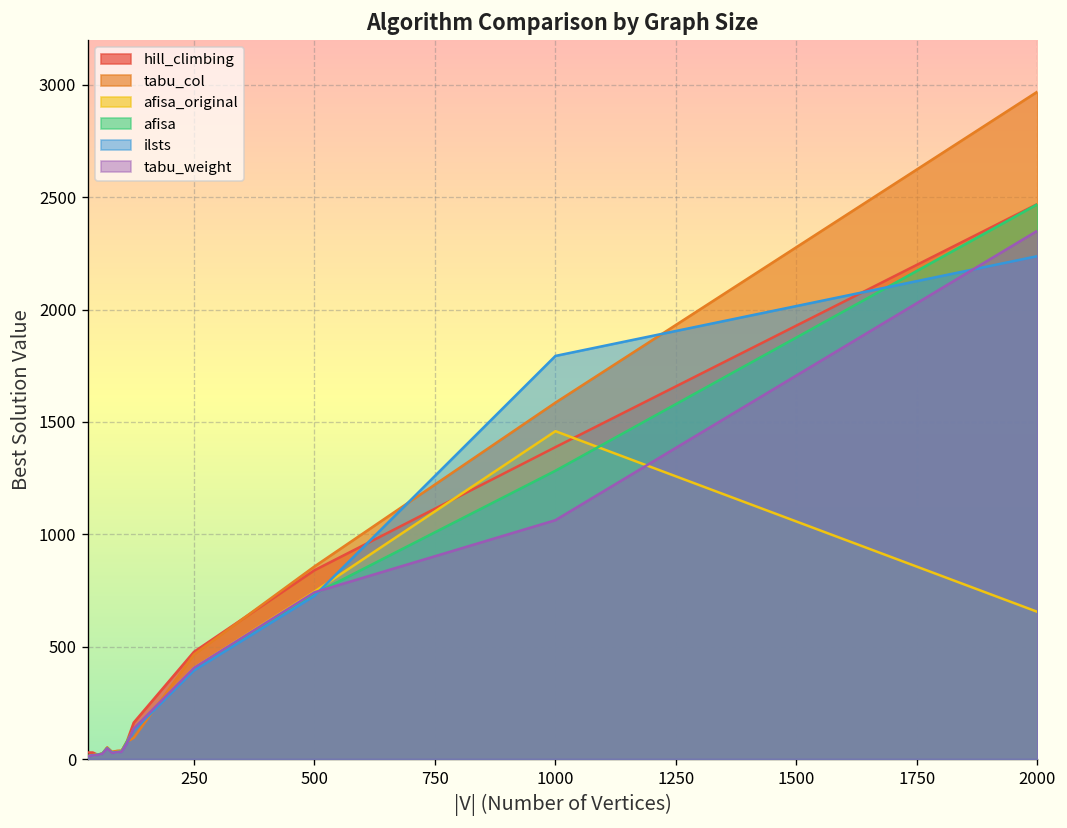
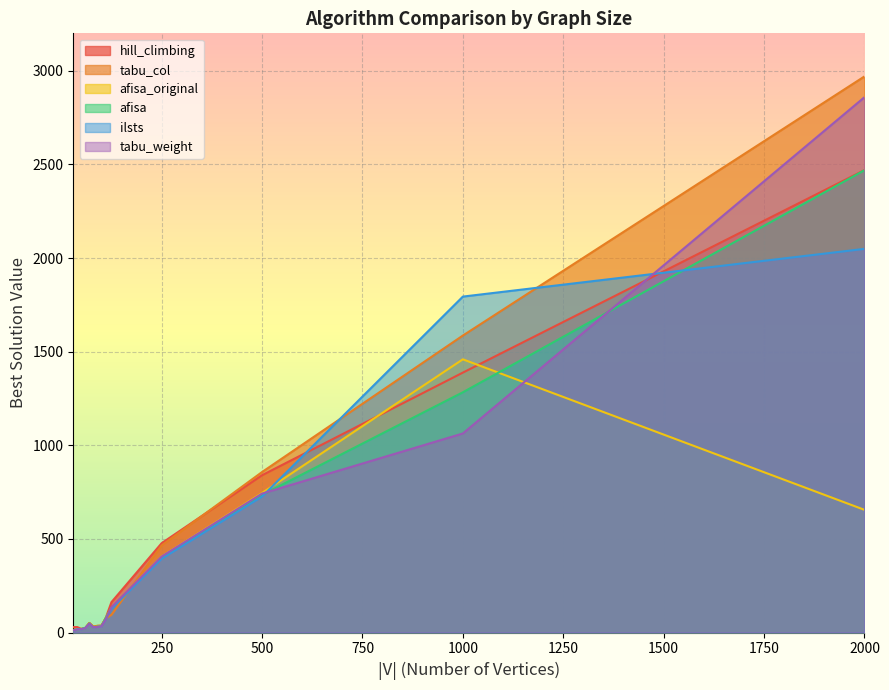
ilsts, 2000: 2240 -> 2050
tabu_weight, 2000: 2350 -> 2860
